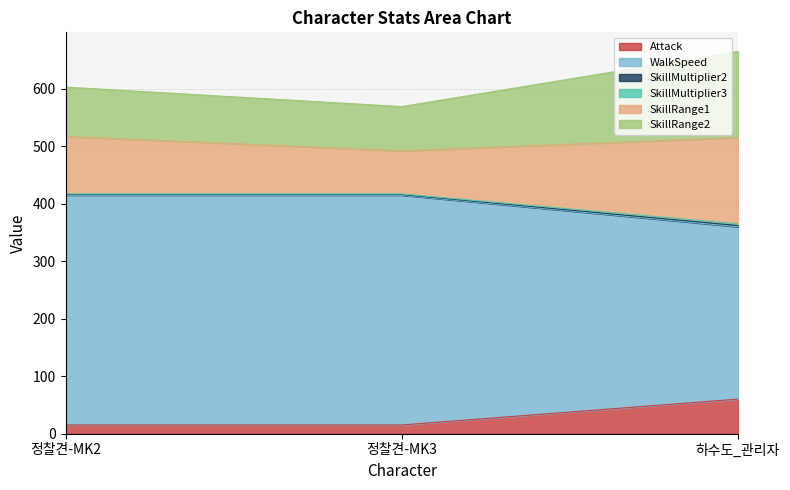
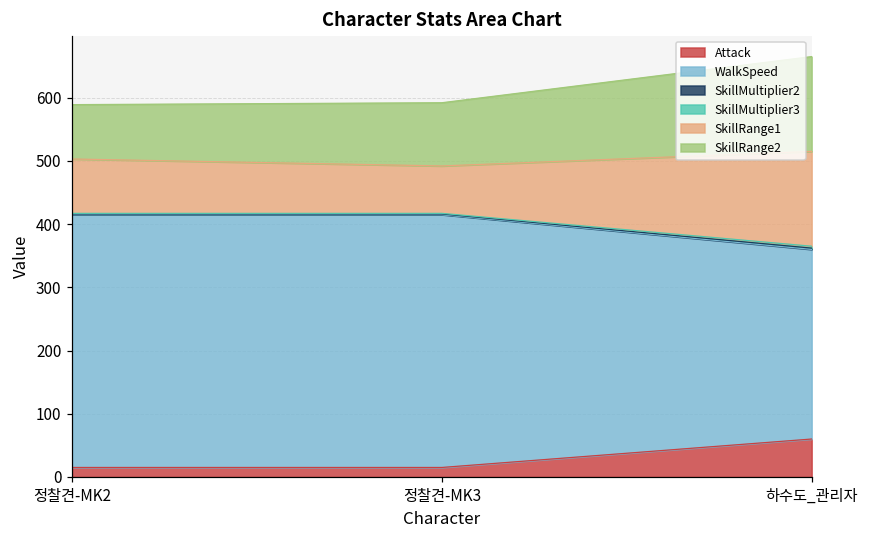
SkillRange1, 정찰견-MK2: 100 -> 90
SkillRange2, 정찰견-MK3: 80 -> 100
